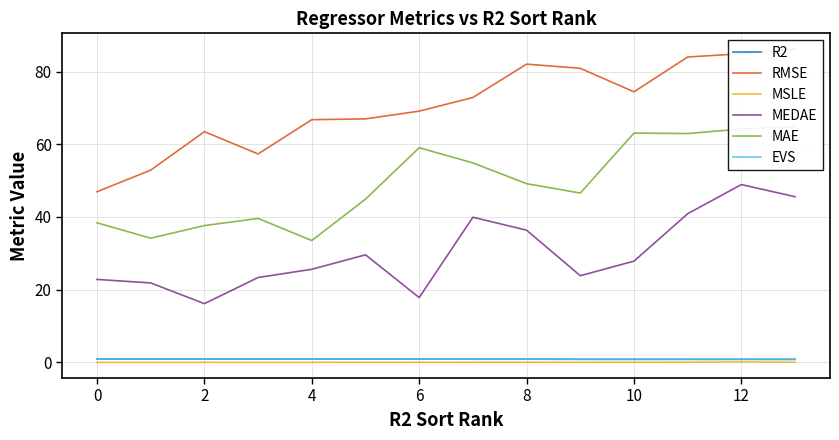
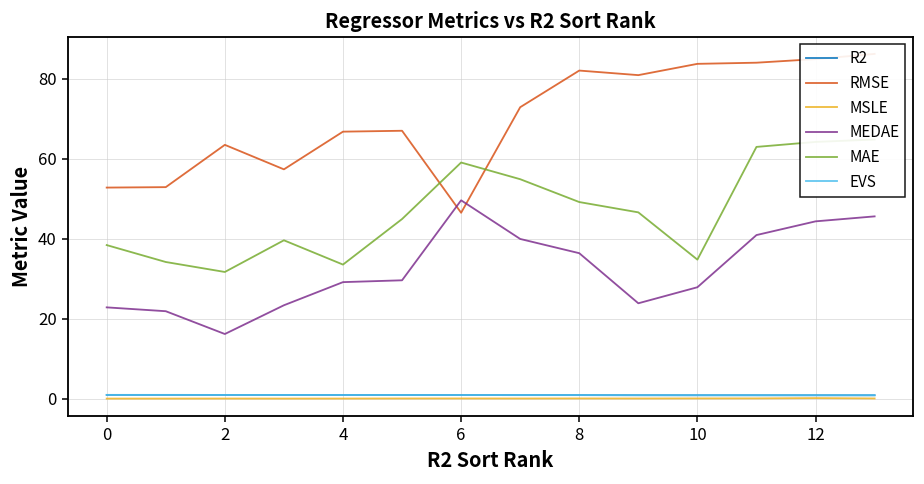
RMSE, 0: 47 -> 53
MAE, 2: 38 -> 32
MEDAE, 4: 26 -> 29
RMSE, 6: 69 -> 46
MEDAE, 6: 18 -> 50
RMSE, 10: 74 -> 84
MAE, 10: 63 -> 35
MEDAE, 12: 49 -> 44
